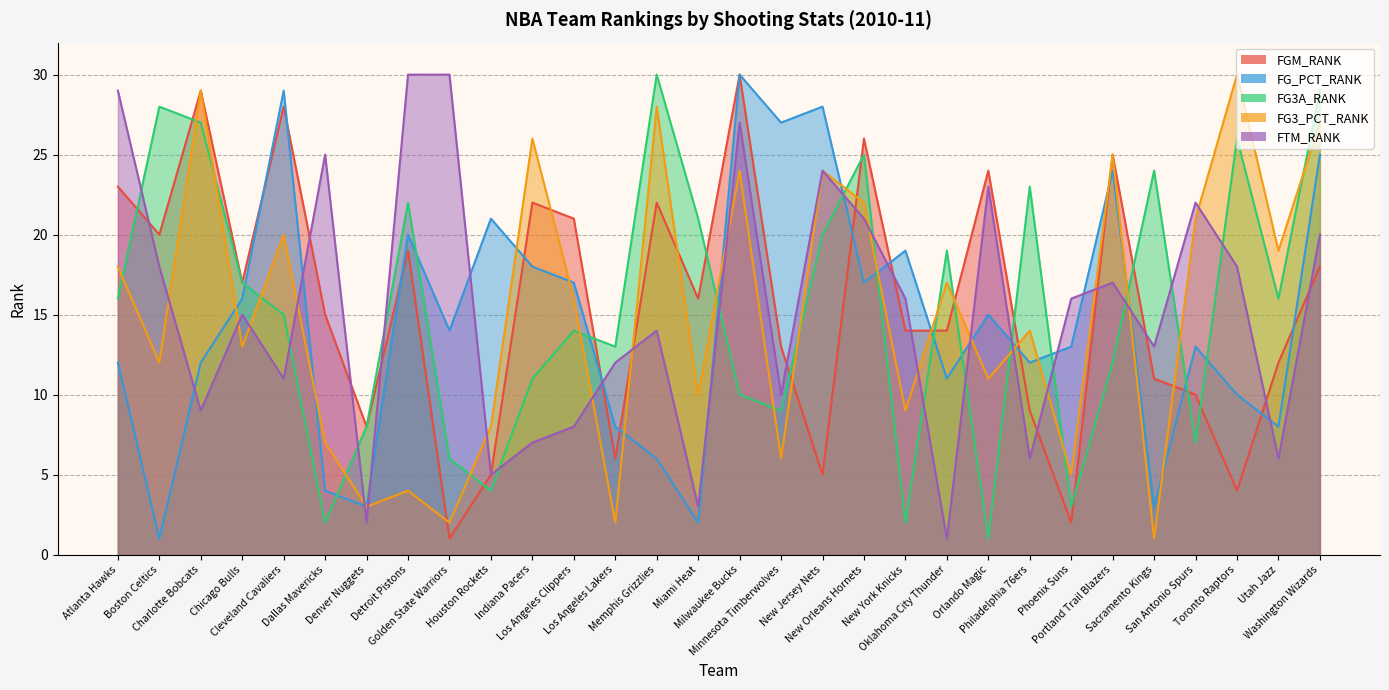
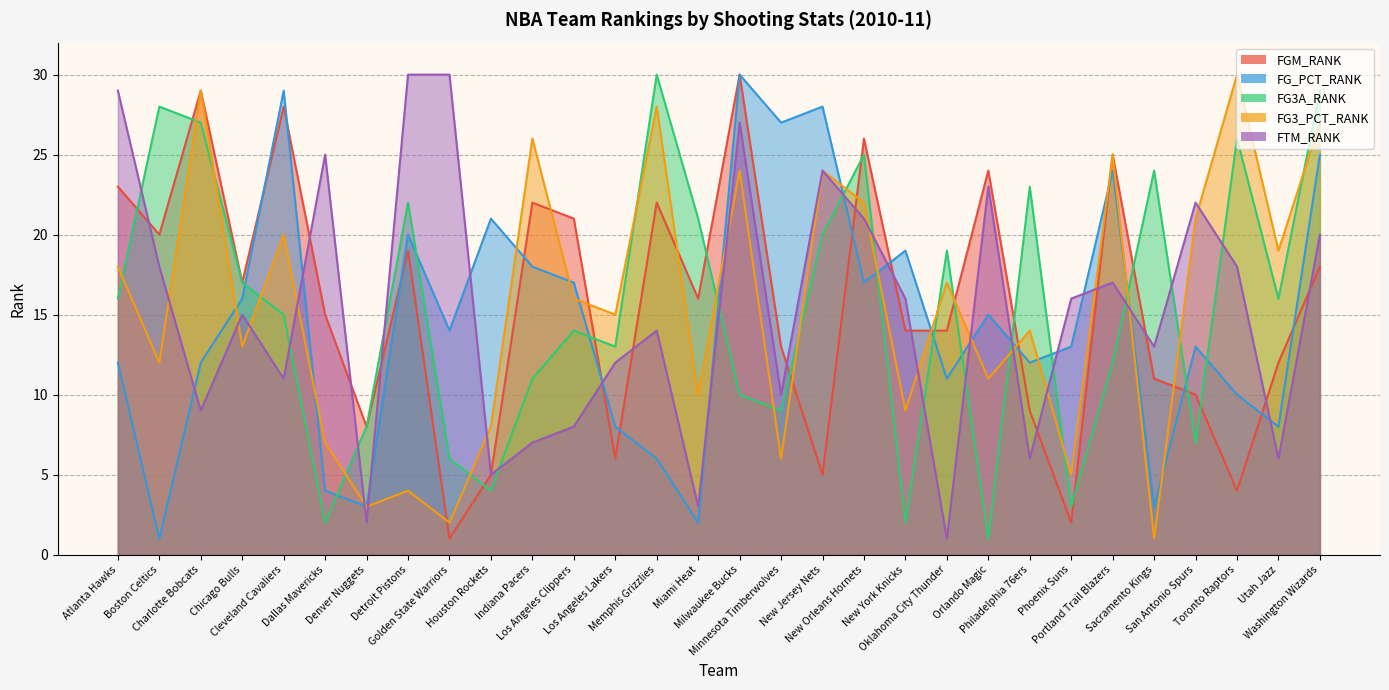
FG3_PCT_RANK, Los Angeles Lakers: 2 -> 15
